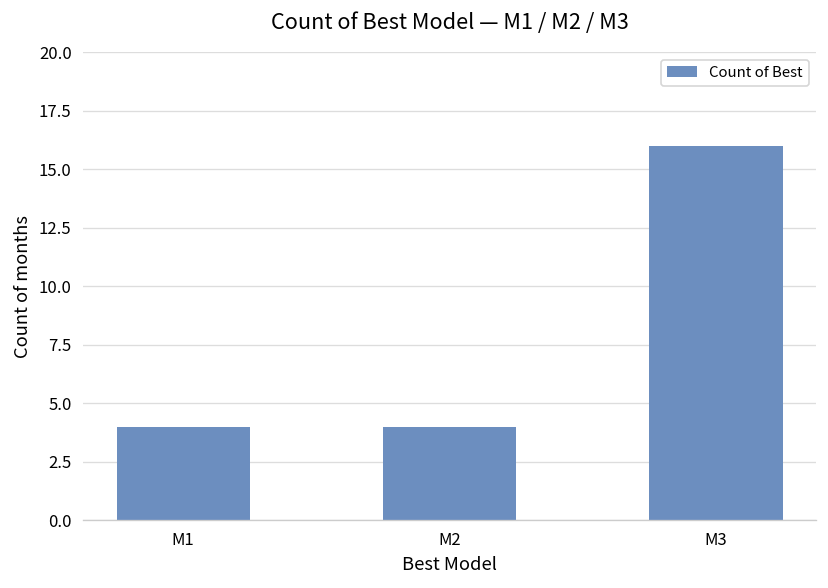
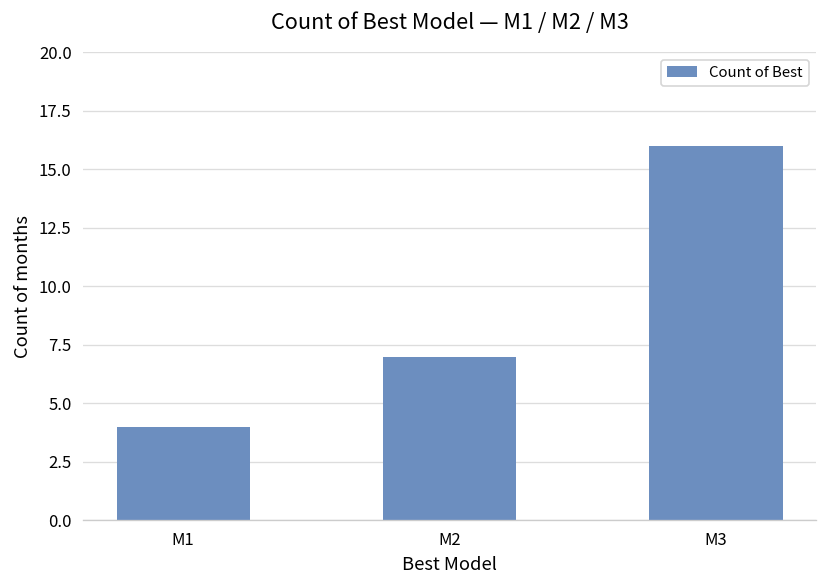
M2: 4 -> 7
